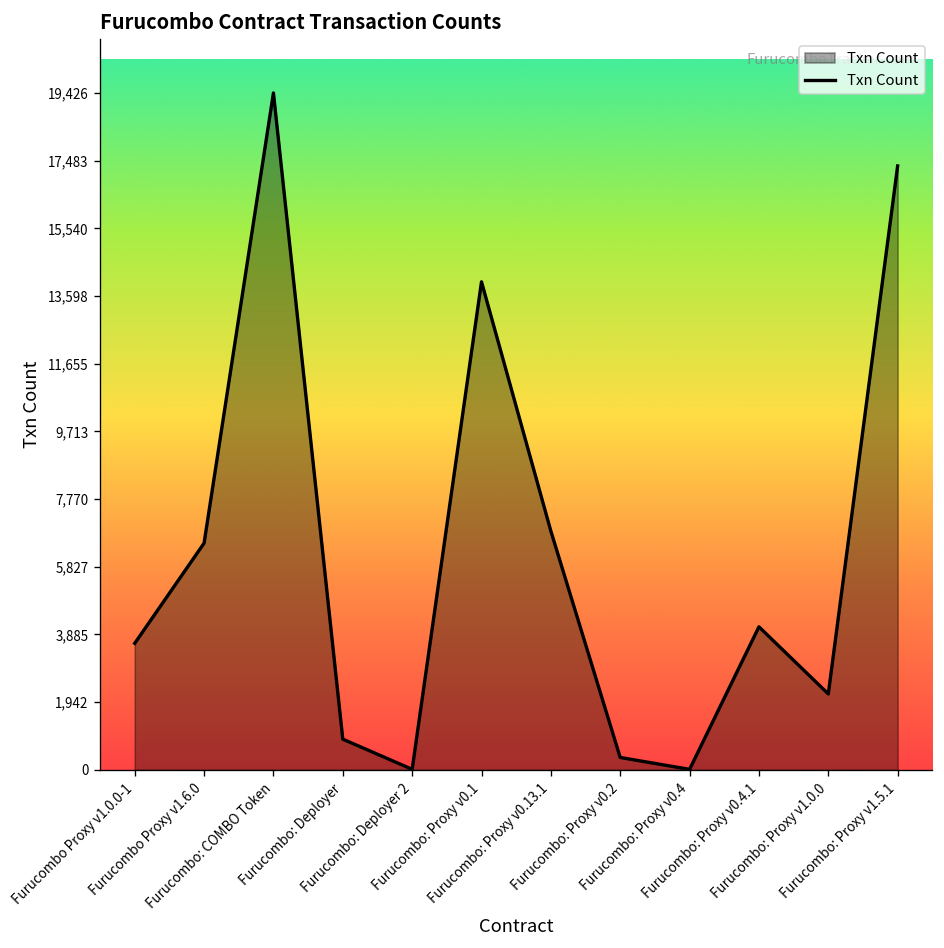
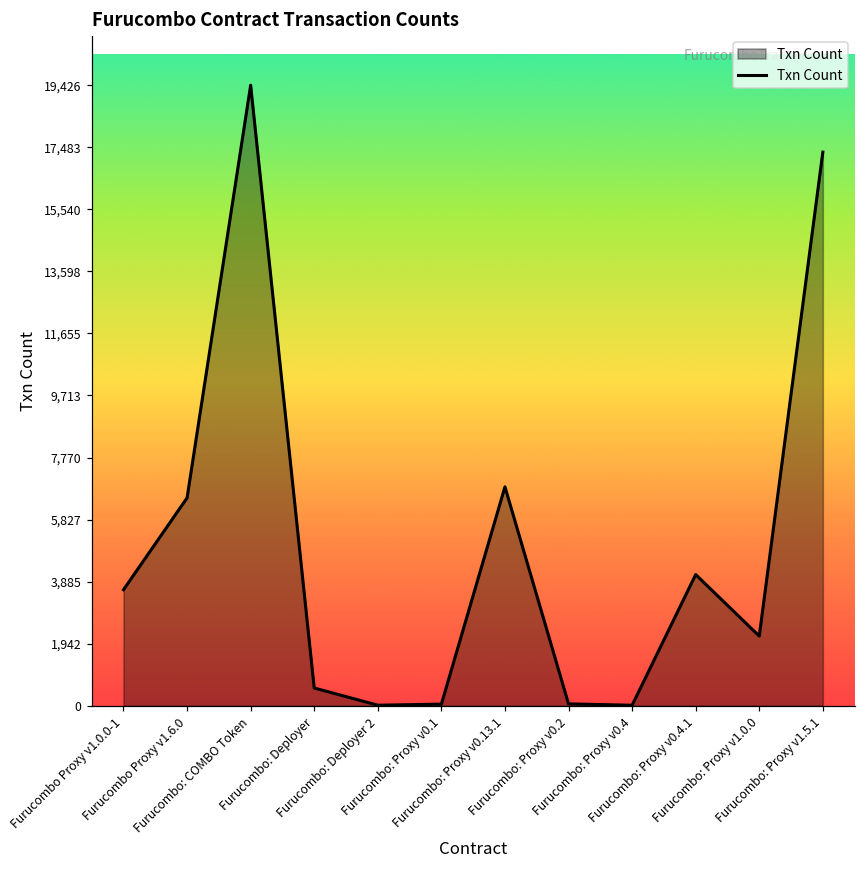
Furucombo: Deployer: 900 -> 600
Furucombo: Proxy v0.1: 14,000 -> 100
Furucombo: Proxy v0.2: 400 -> 100
